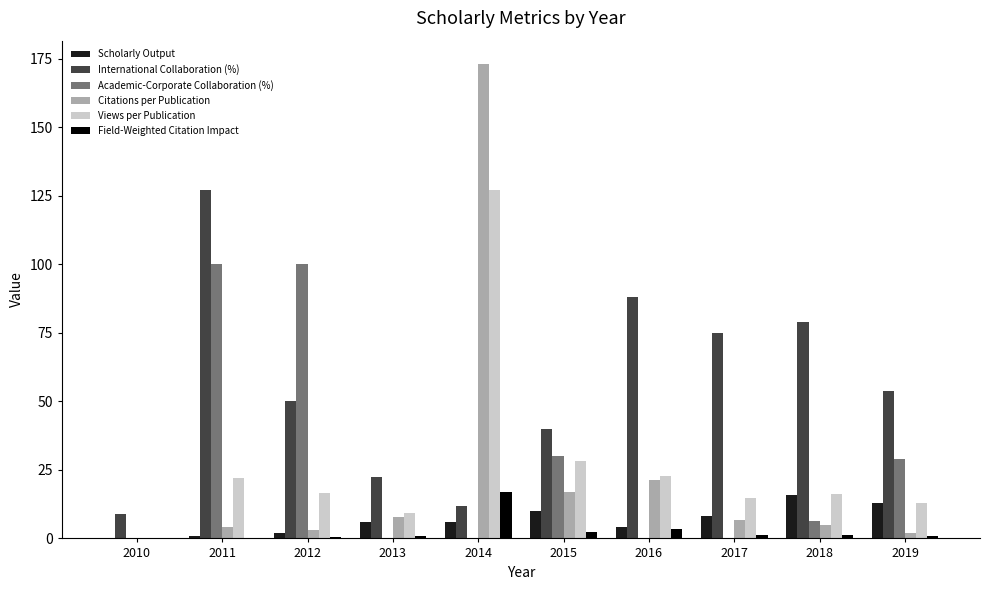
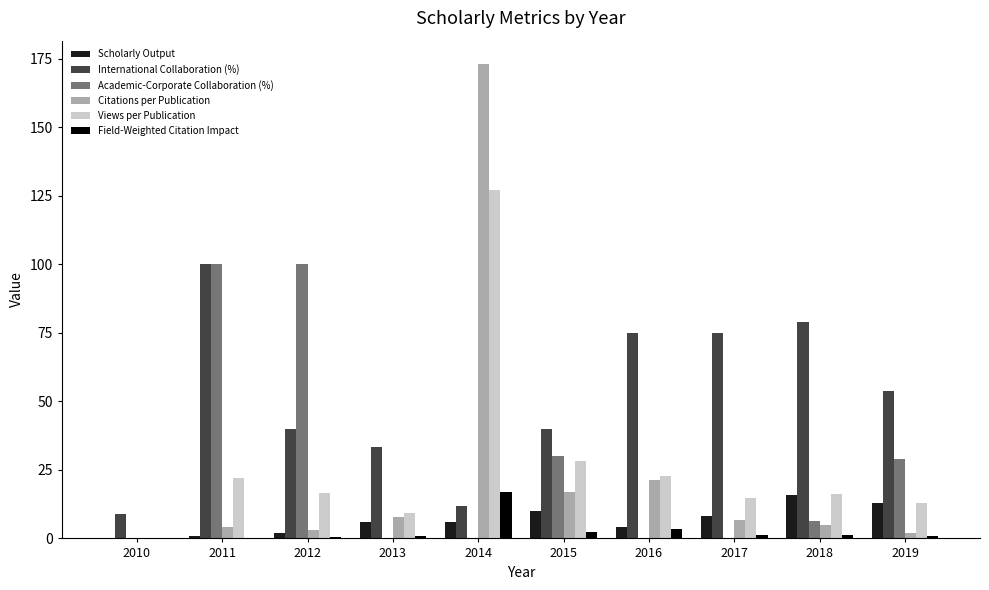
International Collaboration (%), 2011: 127 -> 100
International Collaboration (%), 2012: 50 -> 40
International Collaboration (%), 2013: 22 -> 33
International Collaboration (%), 2016: 88 -> 75
